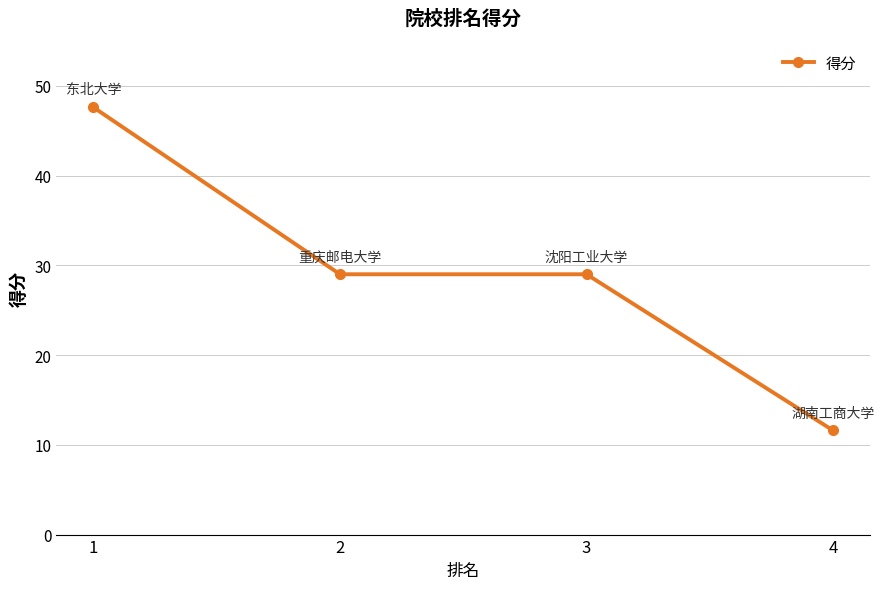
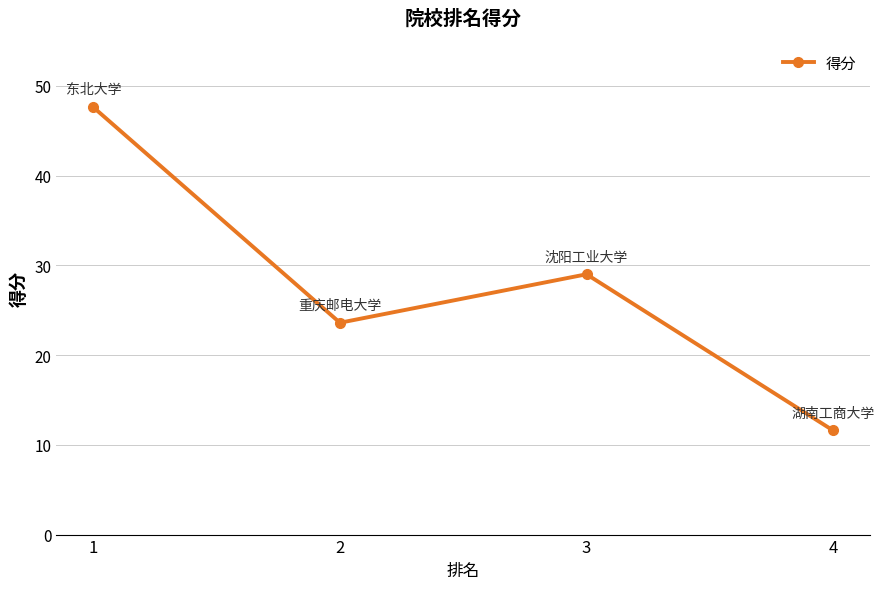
2: 29 -> 24
